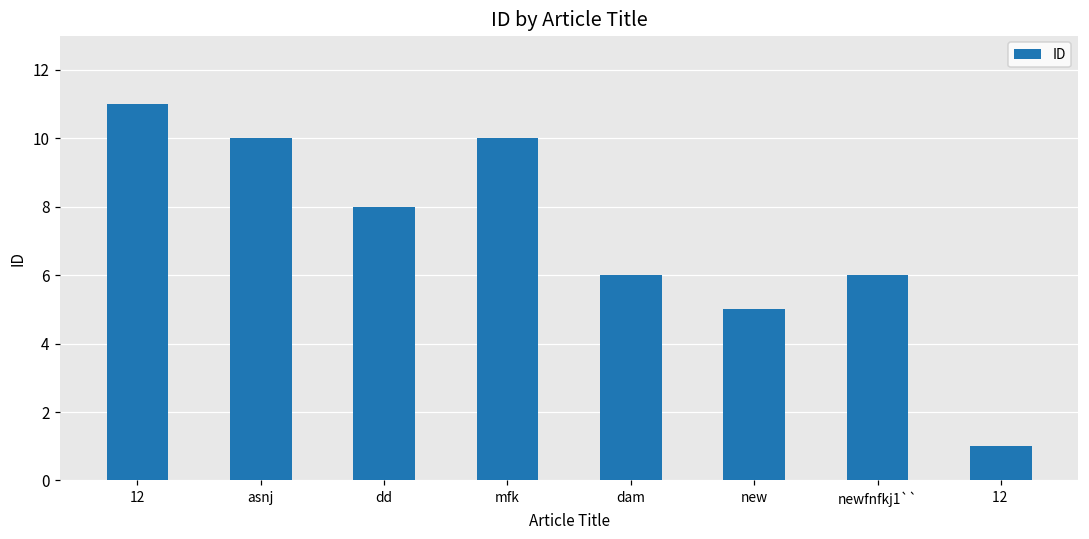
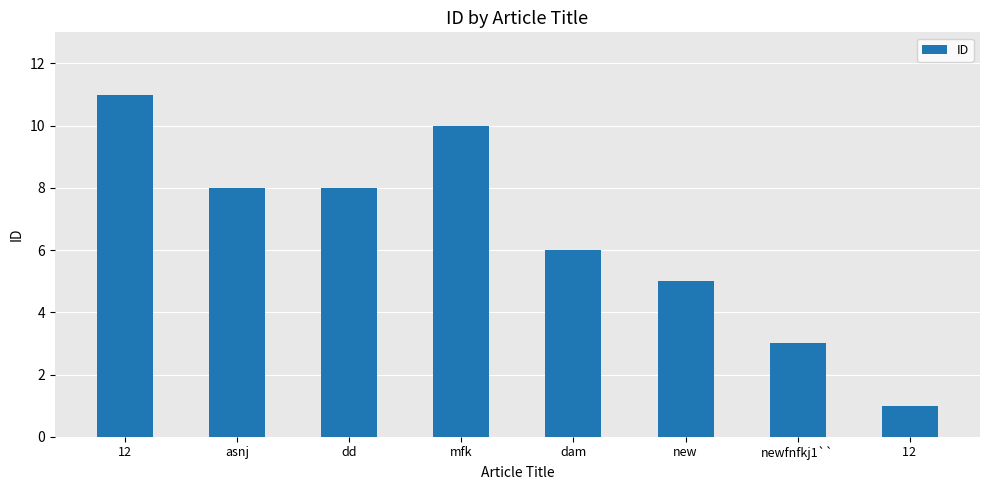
asnj: 10 -> 8
newfnfkj1``: 6 -> 3
